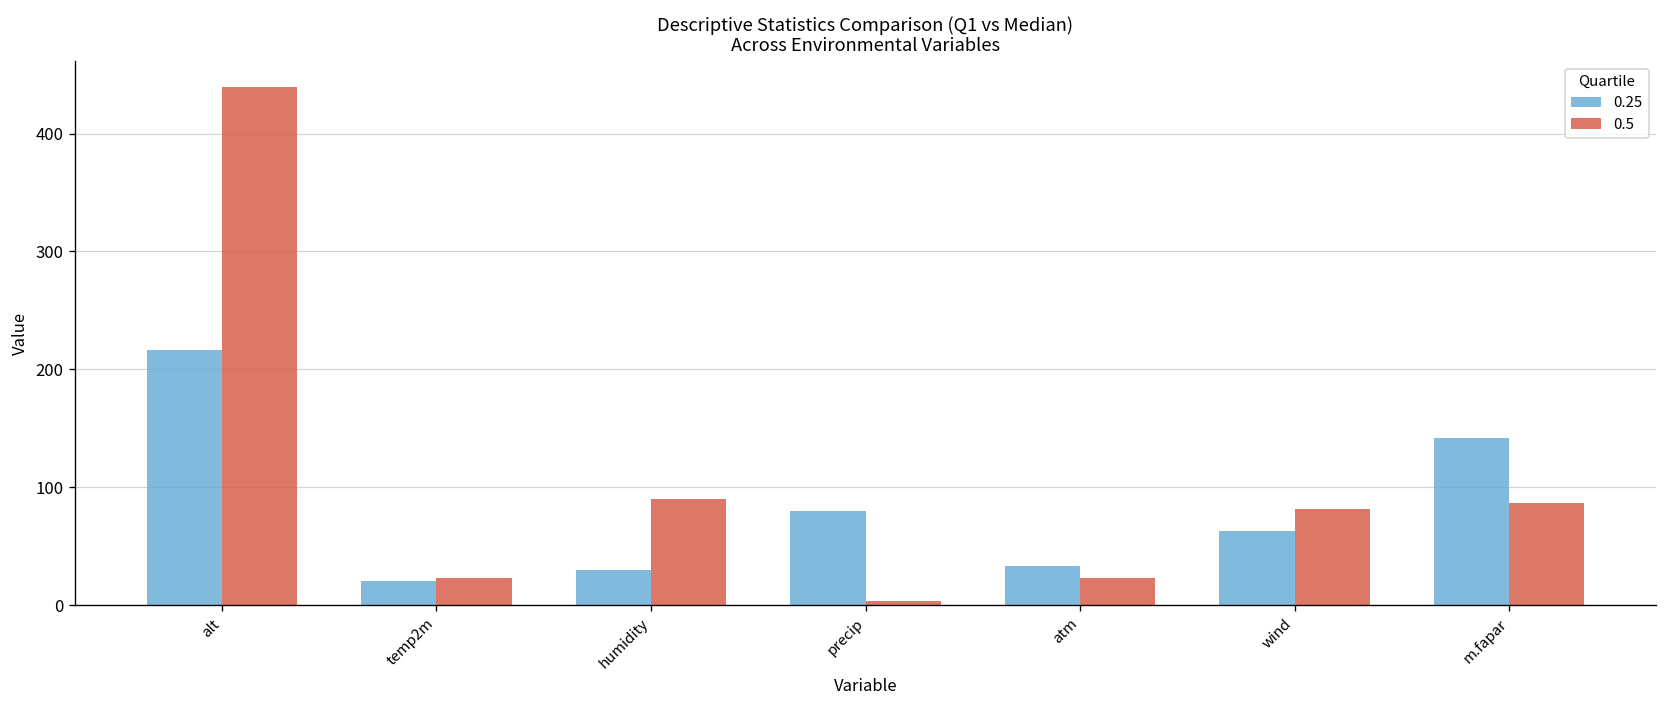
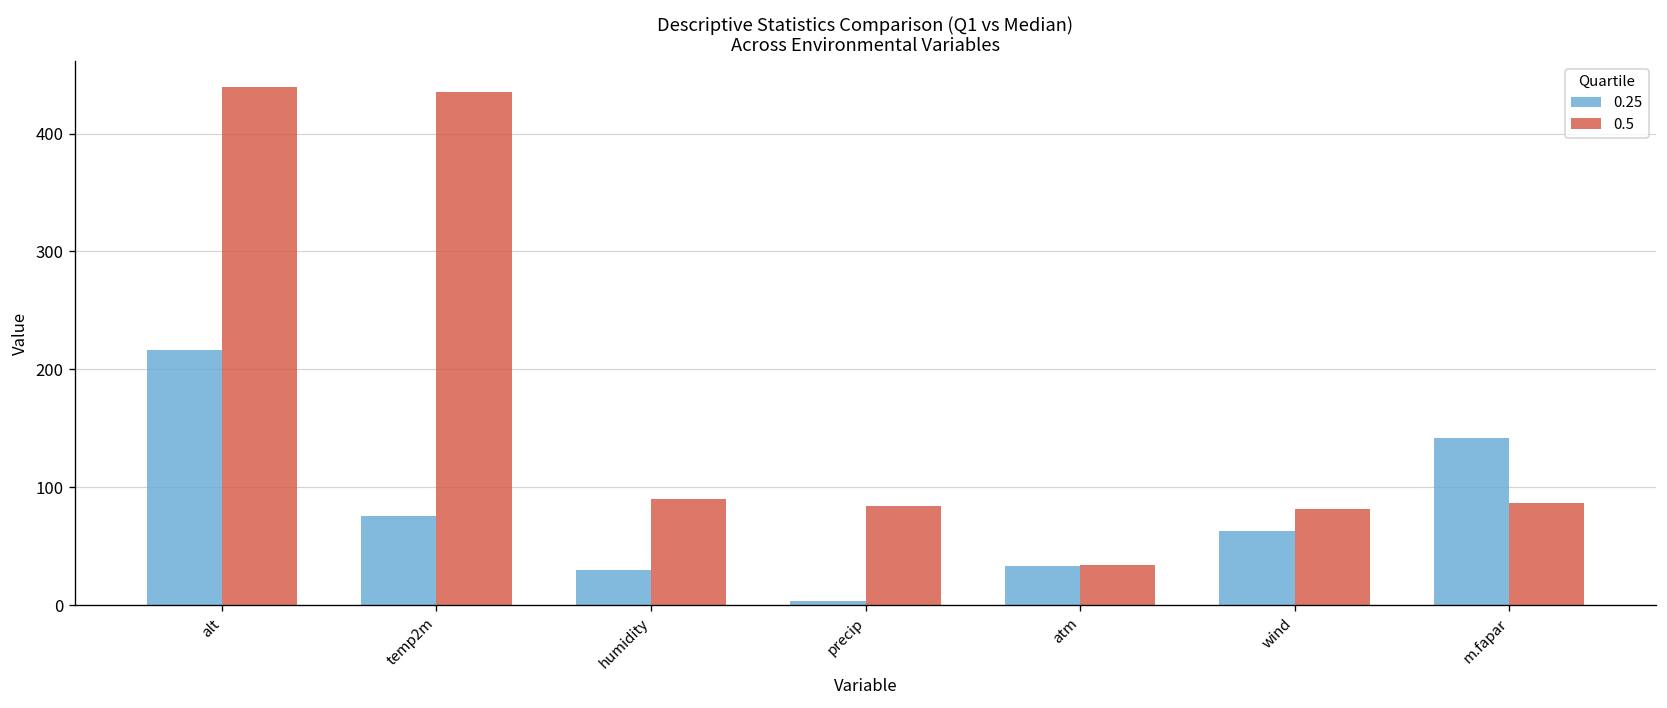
0.25, temp2m: 20 -> 80
0.5, temp2m: 20 -> 430
0.25, precip: 80 -> 0
0.5, precip: 0 -> 80
0.5, atm: 20 -> 30
